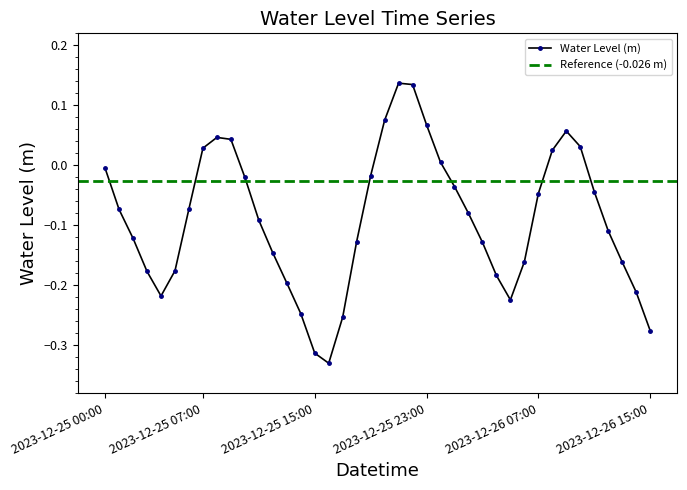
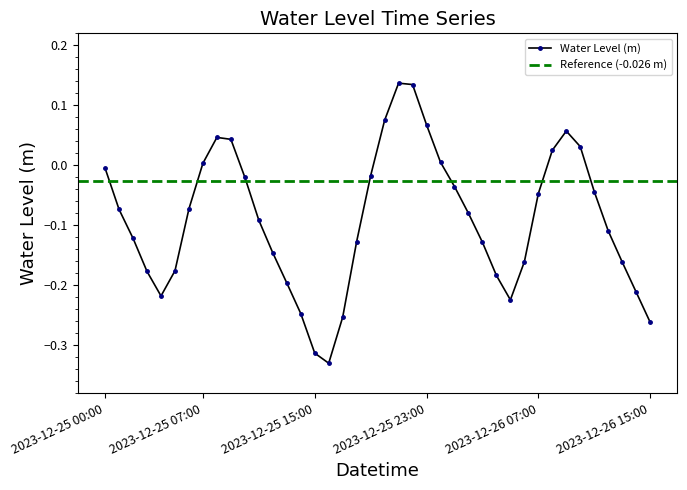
2023-12-25 07:00: 0.03 -> 0.00
2023-12-26 15:00: -0.28 -> -0.26
